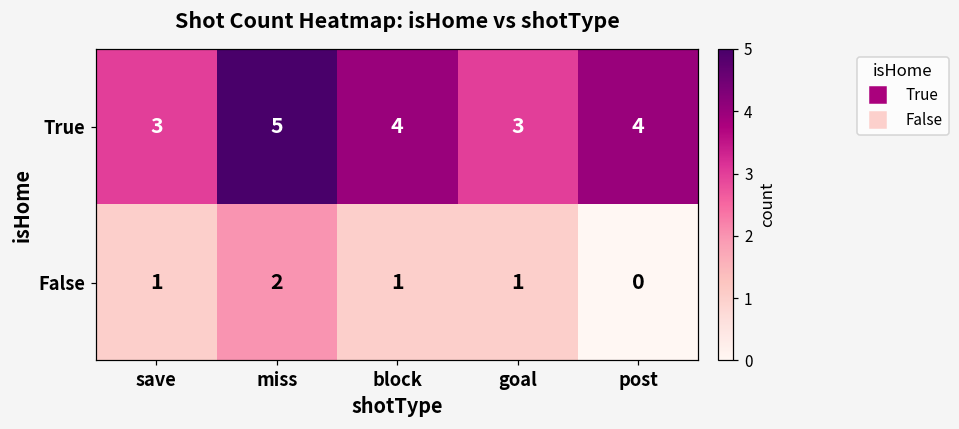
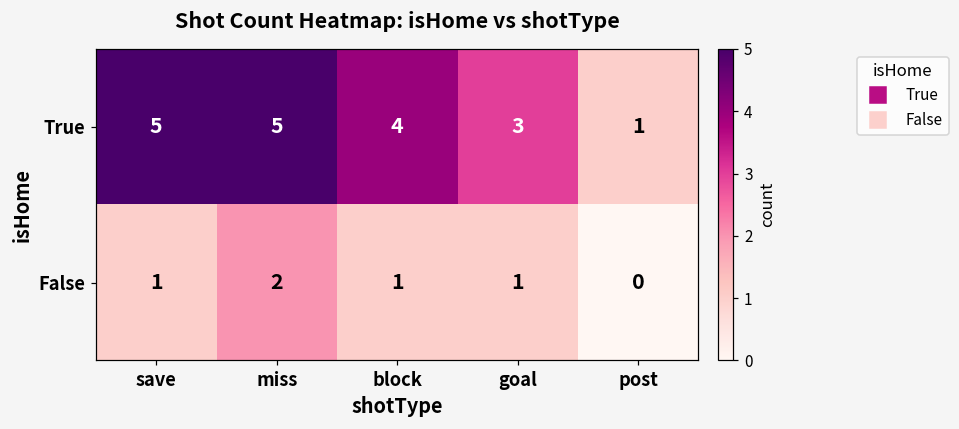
True, save: 3 -> 5
True, post: 4 -> 1
